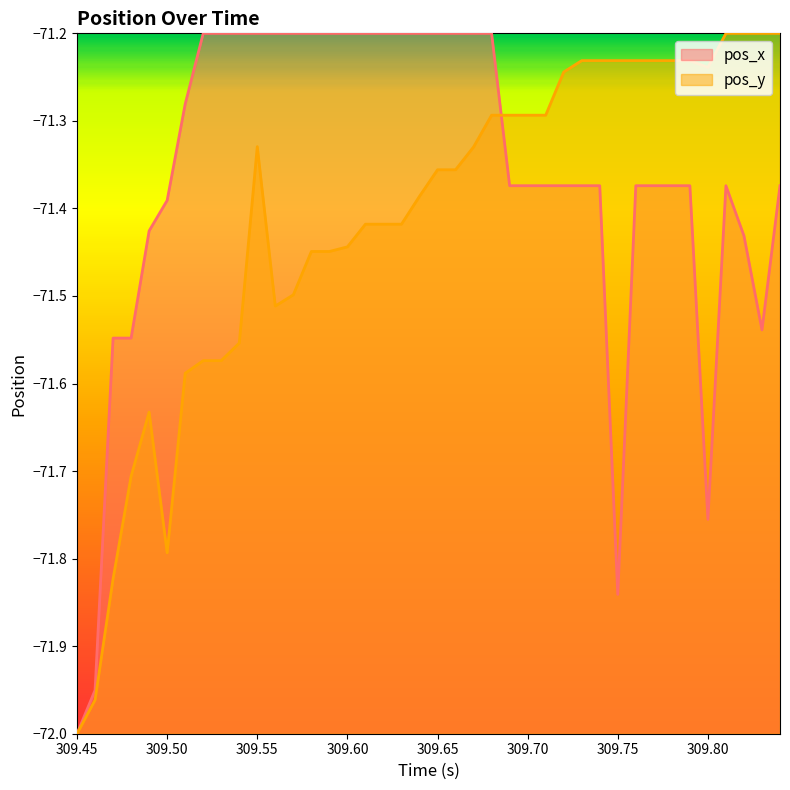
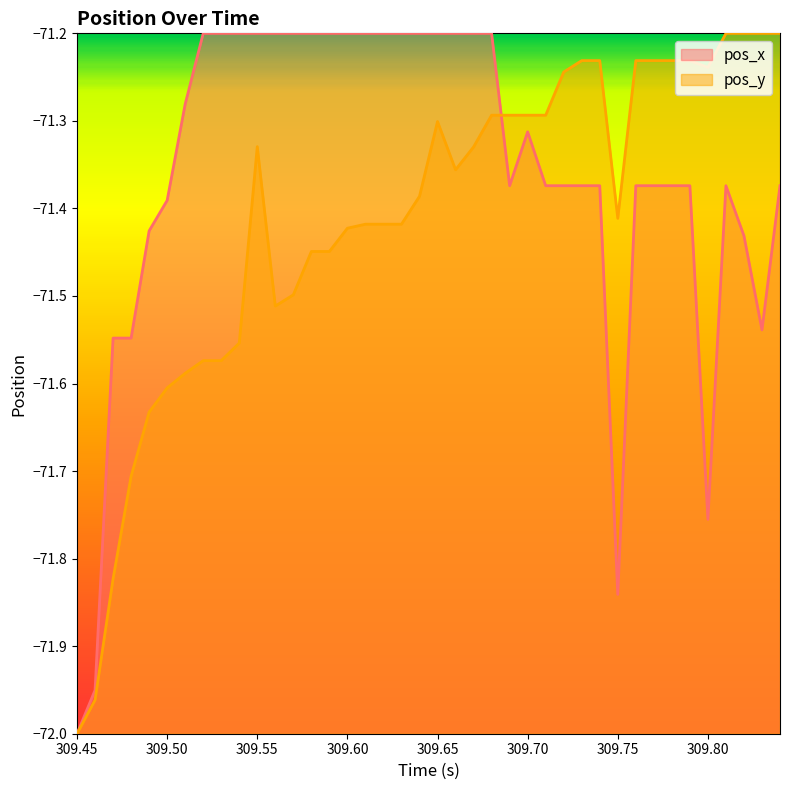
pos_y, 309.50: -71.79 -> -71.61
pos_y, 309.60: -71.44 -> -71.42
pos_y, 309.65: -71.36 -> -71.30
pos_x, 309.70: -71.37 -> -71.31
pos_y, 309.75: -71.23 -> -71.41
